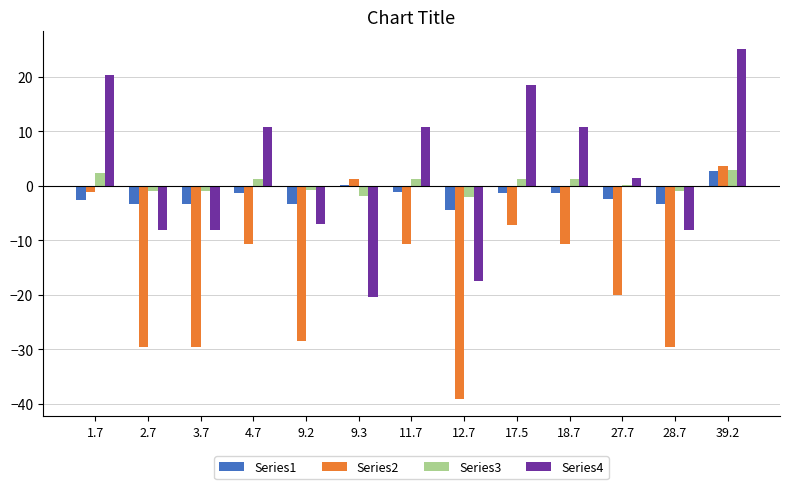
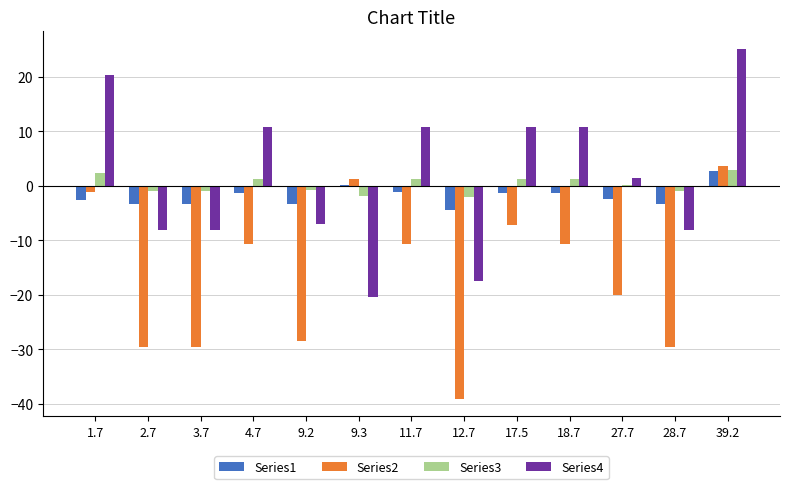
Series4, 17.5: 18 -> 11
